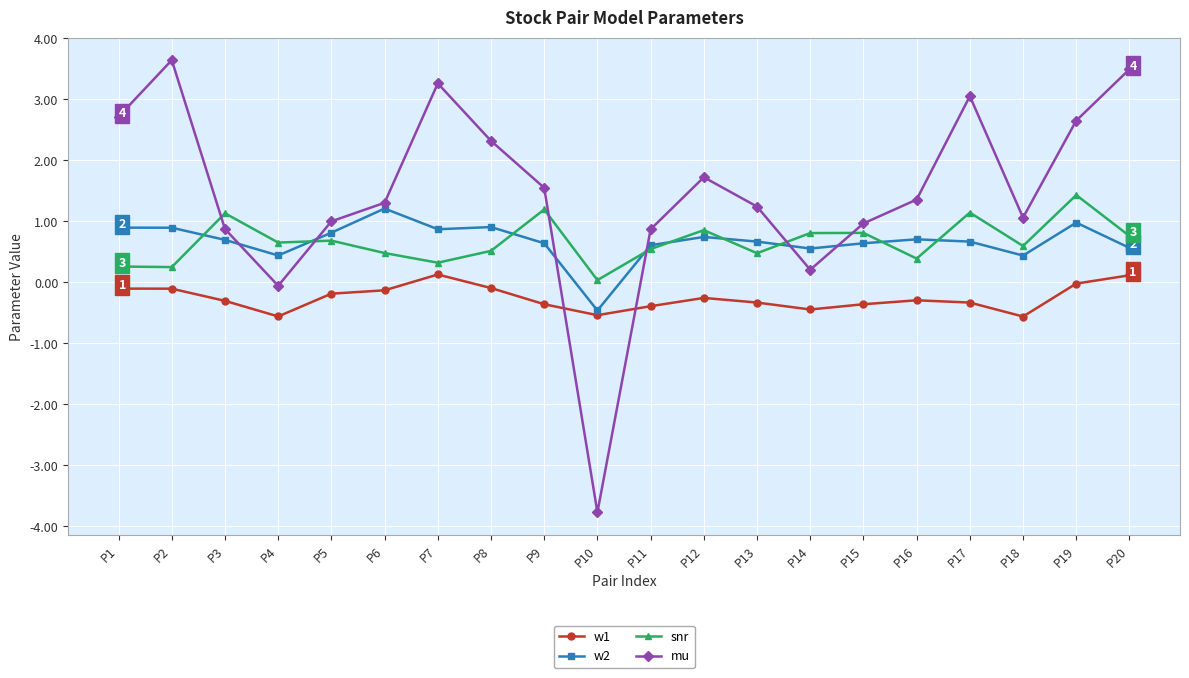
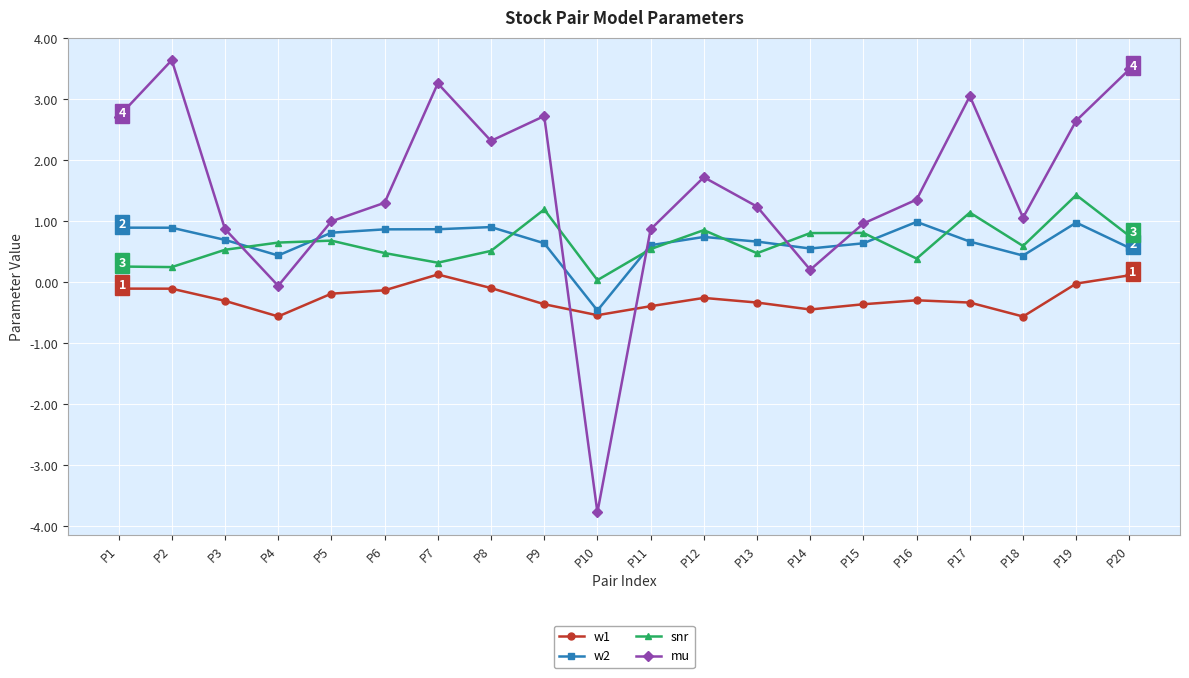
snr, P3: 1.1 -> 0.5
w2, P6: 1.2 -> 0.9
mu, P9: 1.6 -> 2.7
w2, P16: 0.7 -> 1.0
